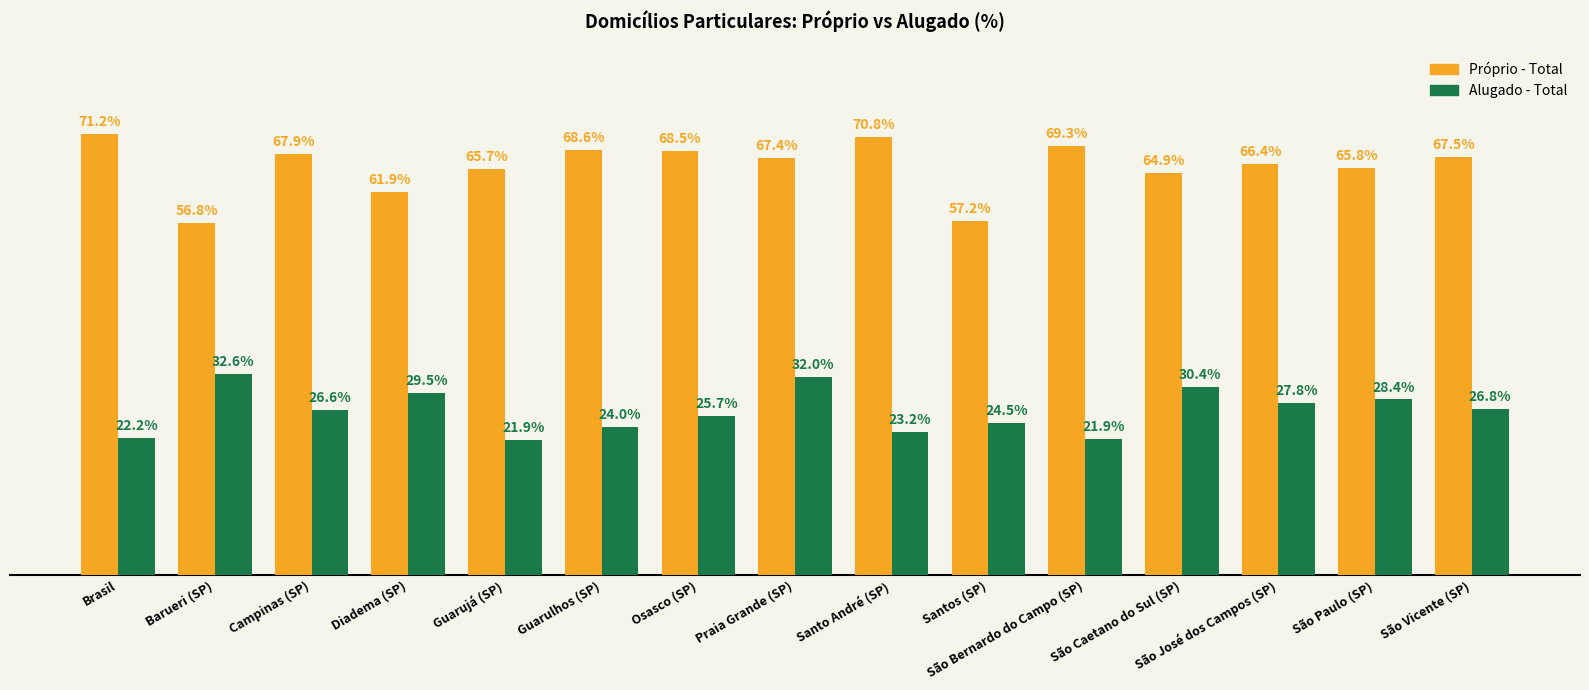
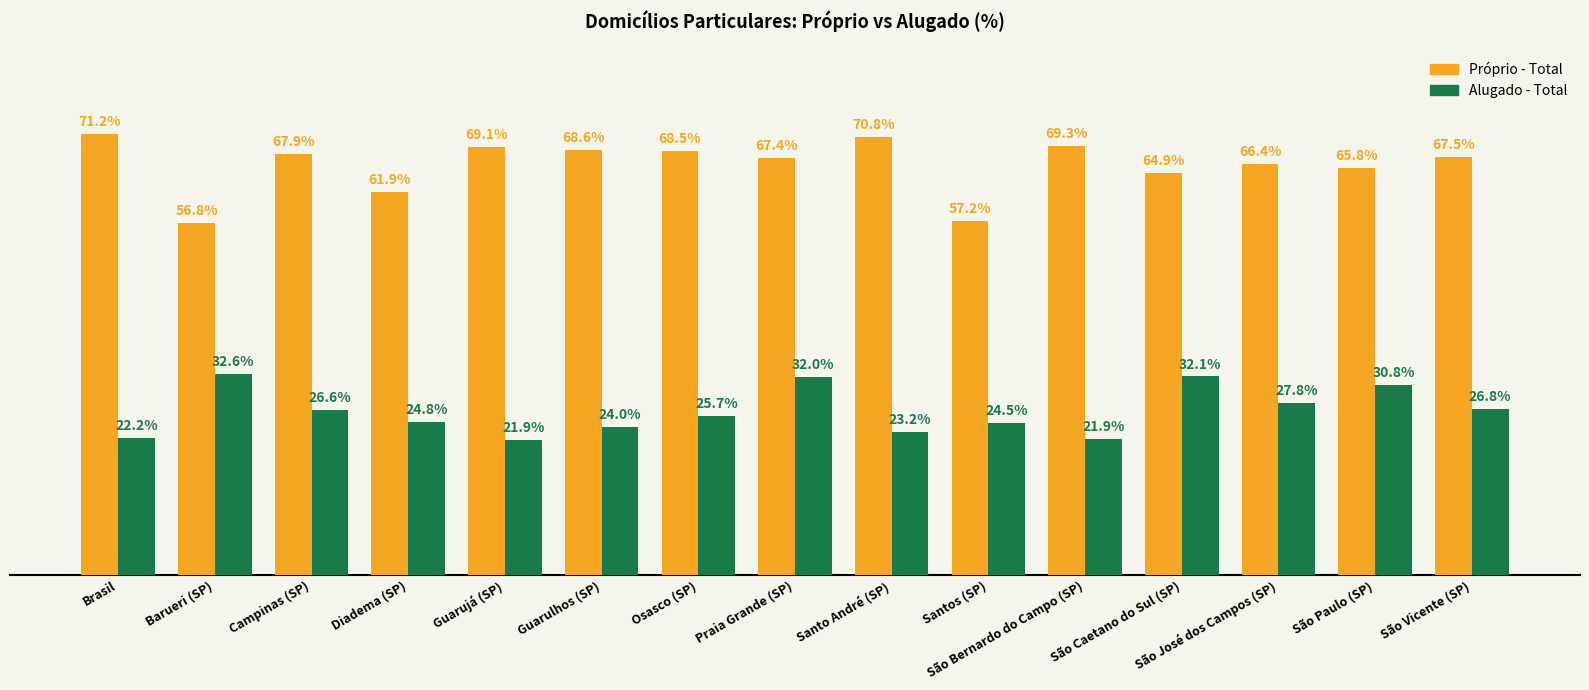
Alugado - Total, Diadema (SP): 29.5% -> 24.8%
Próprio - Total, Guarujá (SP): 65.7% -> 69.1%
Alugado - Total, São Caetano do Sul (SP): 30.4% -> 32.1%
Alugado - Total, São Paulo (SP): 28.4% -> 30.8%
